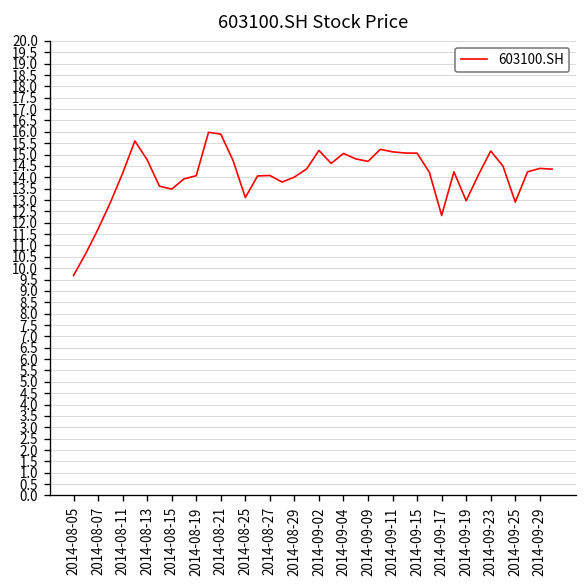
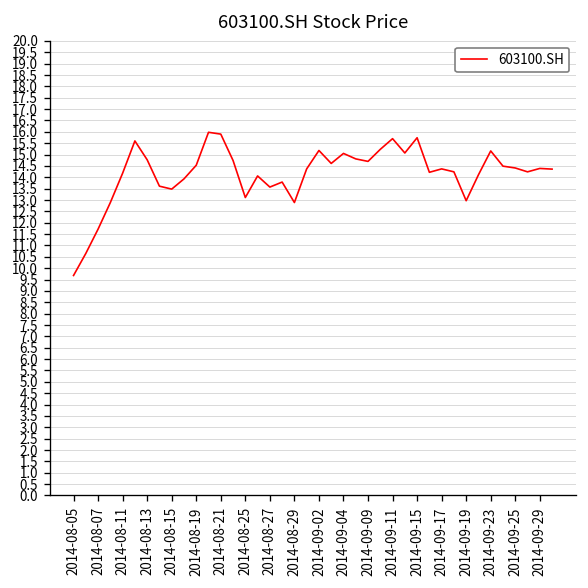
2014-08-19: 14.1 -> 14.5
2014-08-27: 14.1 -> 13.6
2014-08-29: 14.0 -> 12.9
2014-09-11: 15.1 -> 15.7
2014-09-15: 15.1 -> 15.7
2014-09-17: 12.3 -> 14.4
2014-09-25: 12.9 -> 14.4
